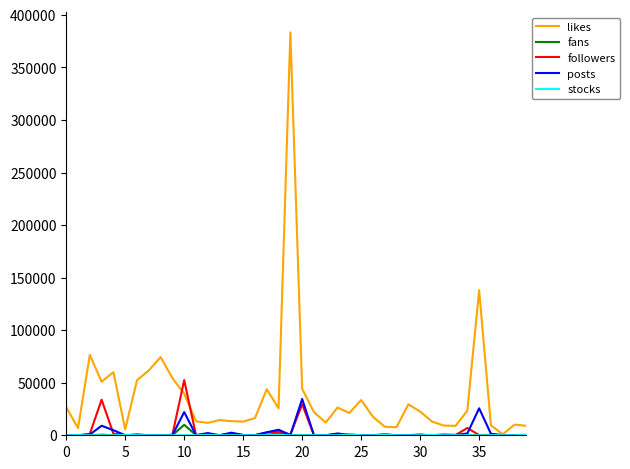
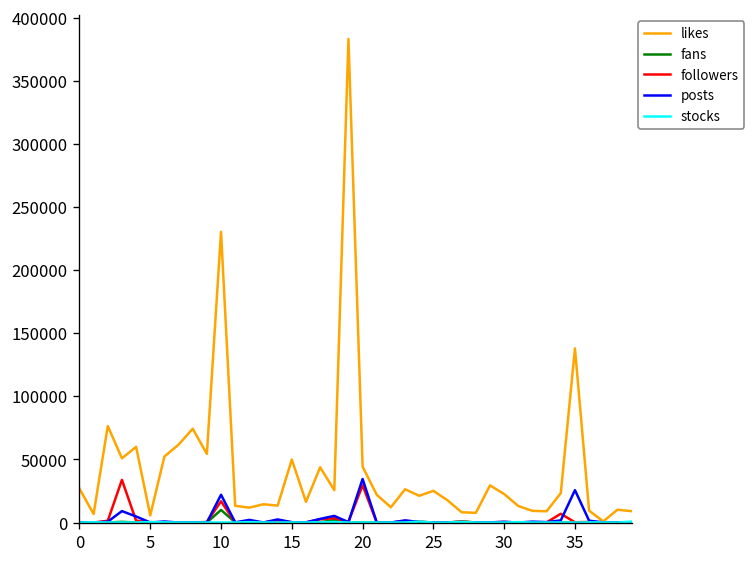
likes, 10: 39000 -> 230000
followers, 10: 52000 -> 17000
likes, 15: 13000 -> 50000
likes, 25: 34000 -> 25000
